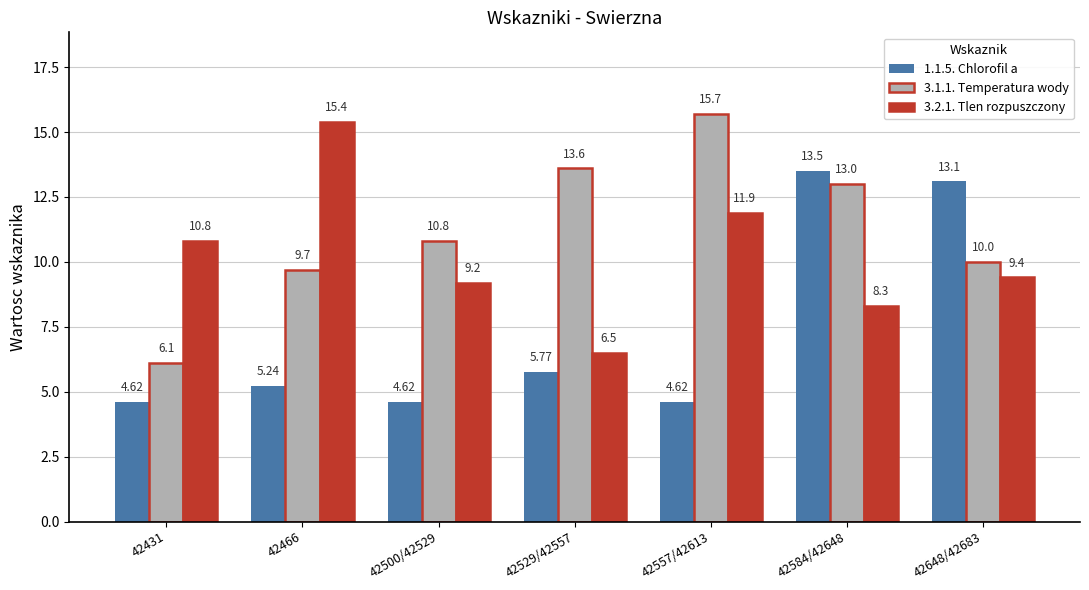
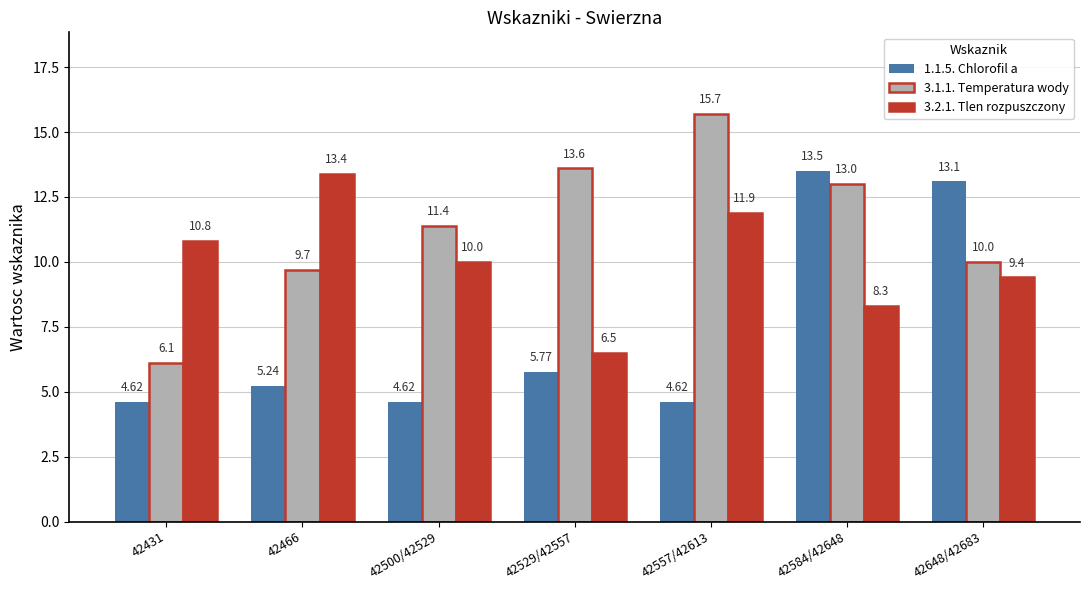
3.2.1. Tlen rozpuszczony, 42466: 15.4 -> 13.4
3.1.1. Temperatura wody, 42500/42529: 10.8 -> 11.4
3.2.1. Tlen rozpuszczony, 42500/42529: 9.2 -> 10.0
